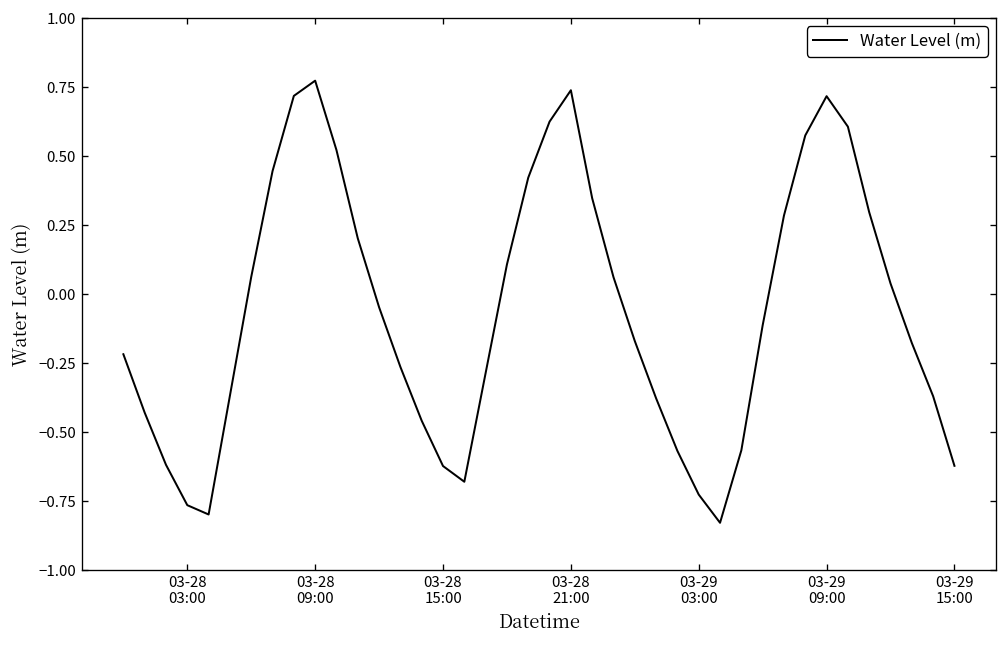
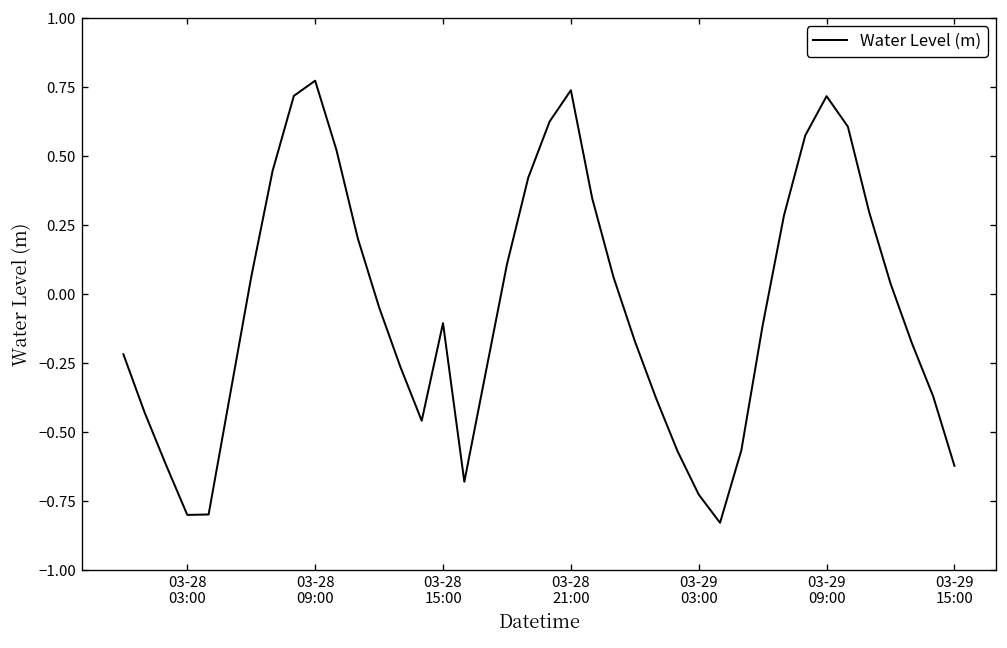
03-28 03:00: -0.76 -> -0.80
03-28 15:00: -0.62 -> -0.11
